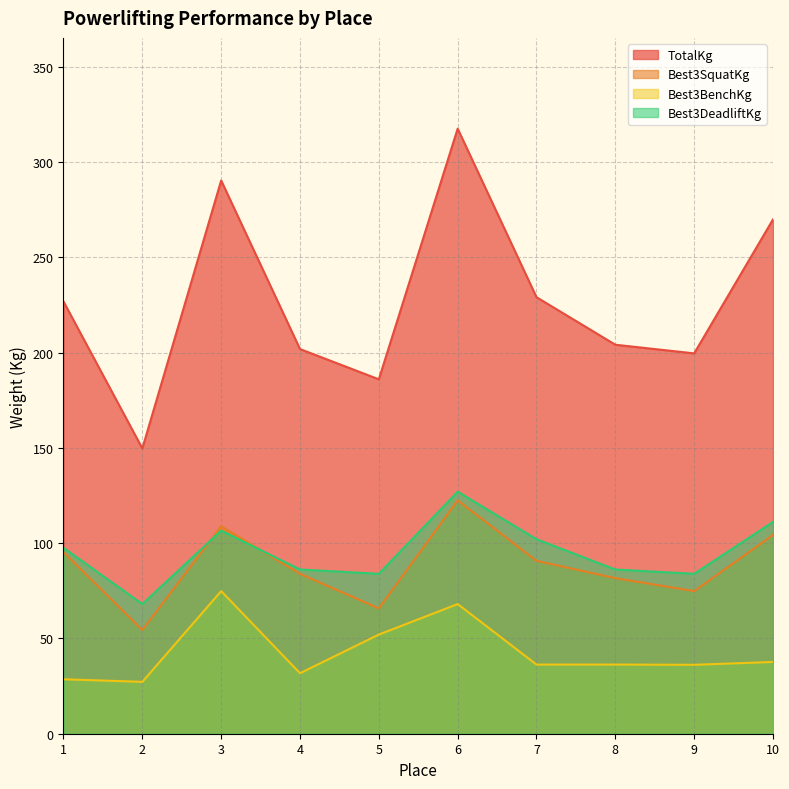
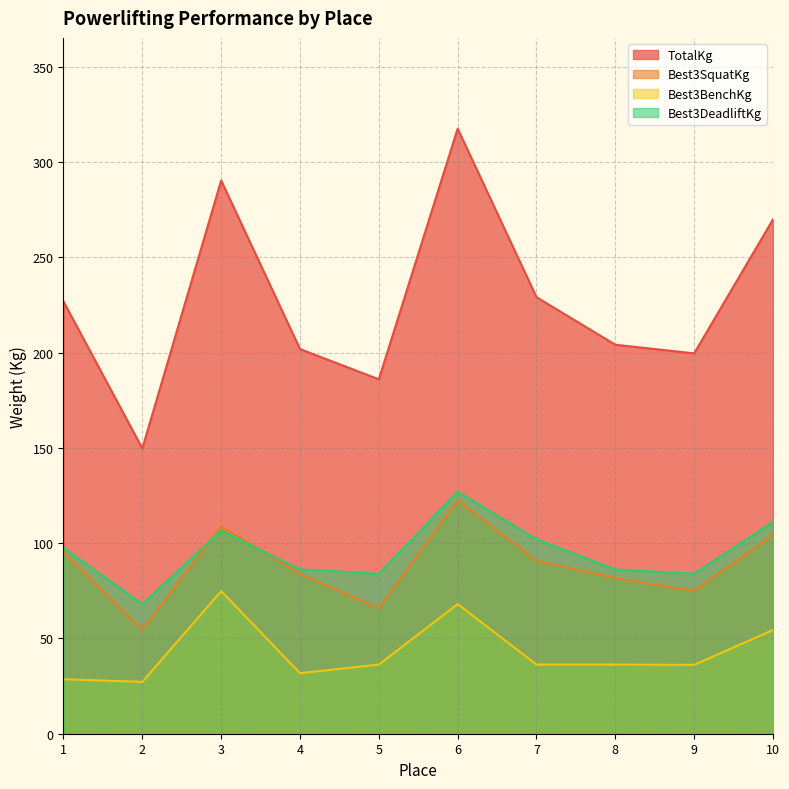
Best3BenchKg, 5: 52 -> 36
Best3BenchKg, 10: 38 -> 54
